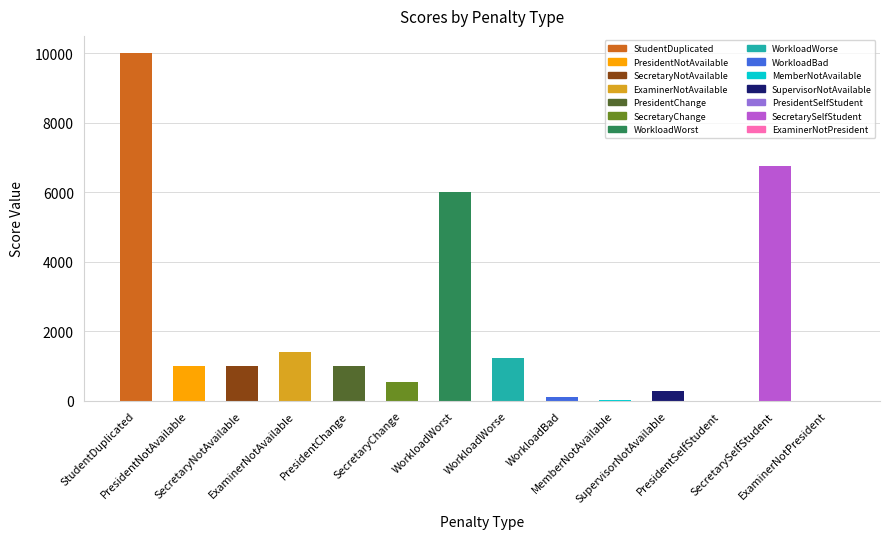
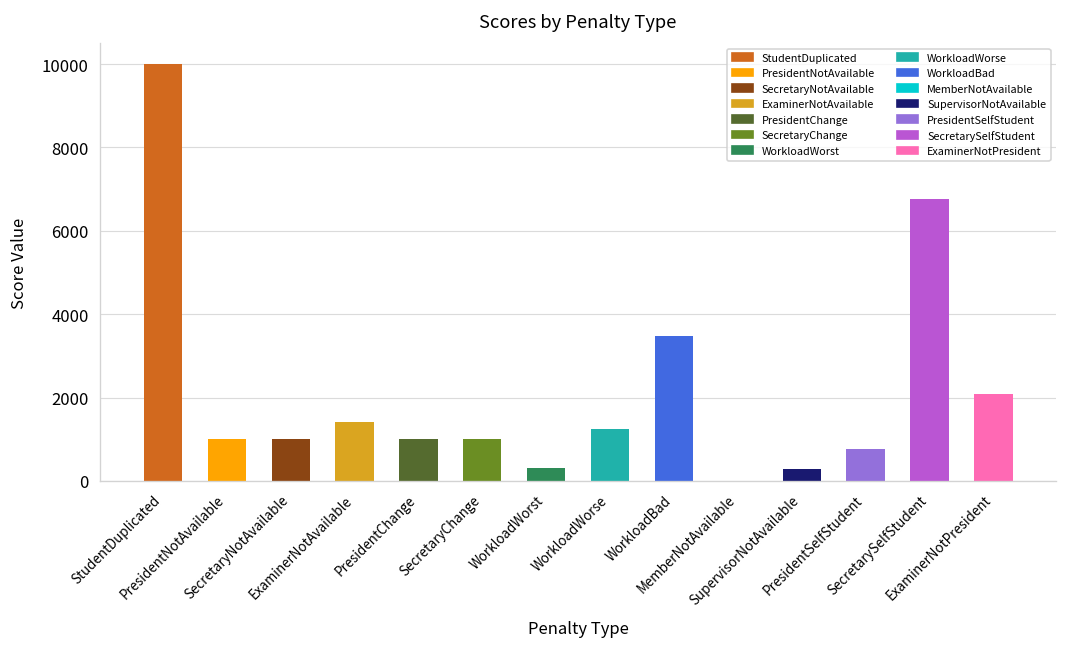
SecretaryChange: 600 -> 1000
WorkloadWorst: 6000 -> 300
WorkloadBad: 100 -> 3500
PresidentSelfStudent: 0 -> 800
ExaminerNotPresident: 0 -> 2100
